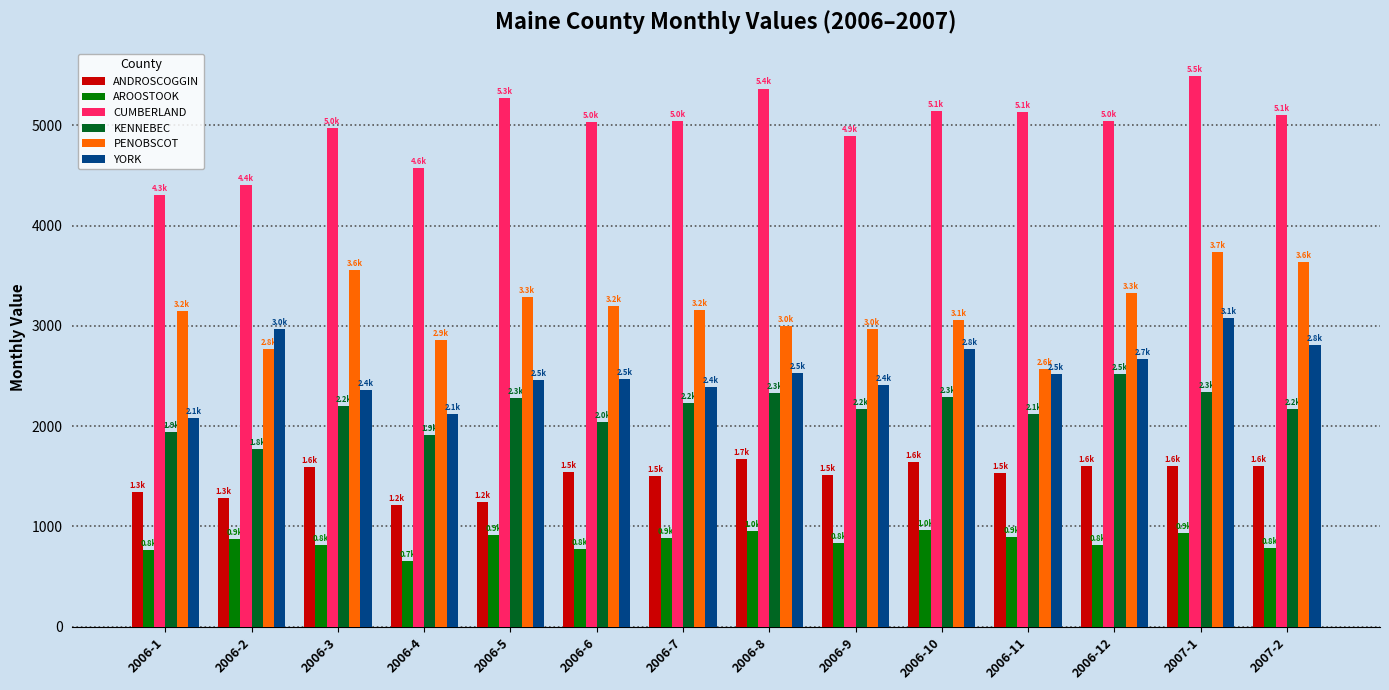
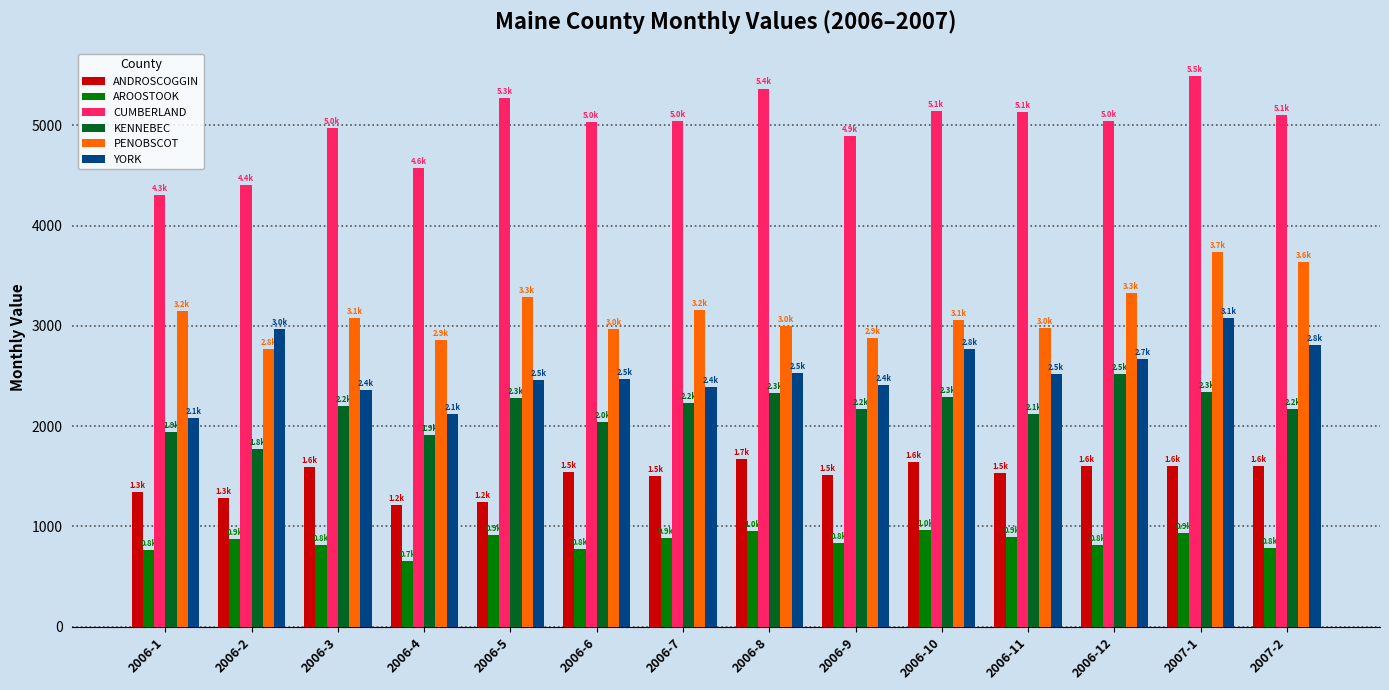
PENOBSCOT, 2006-3: 3.6k -> 3.1k
PENOBSCOT, 2006-6: 3.2k -> 3.0k
PENOBSCOT, 2006-9: 3.0k -> 2.9k
PENOBSCOT, 2006-11: 2.6k -> 3.0k
